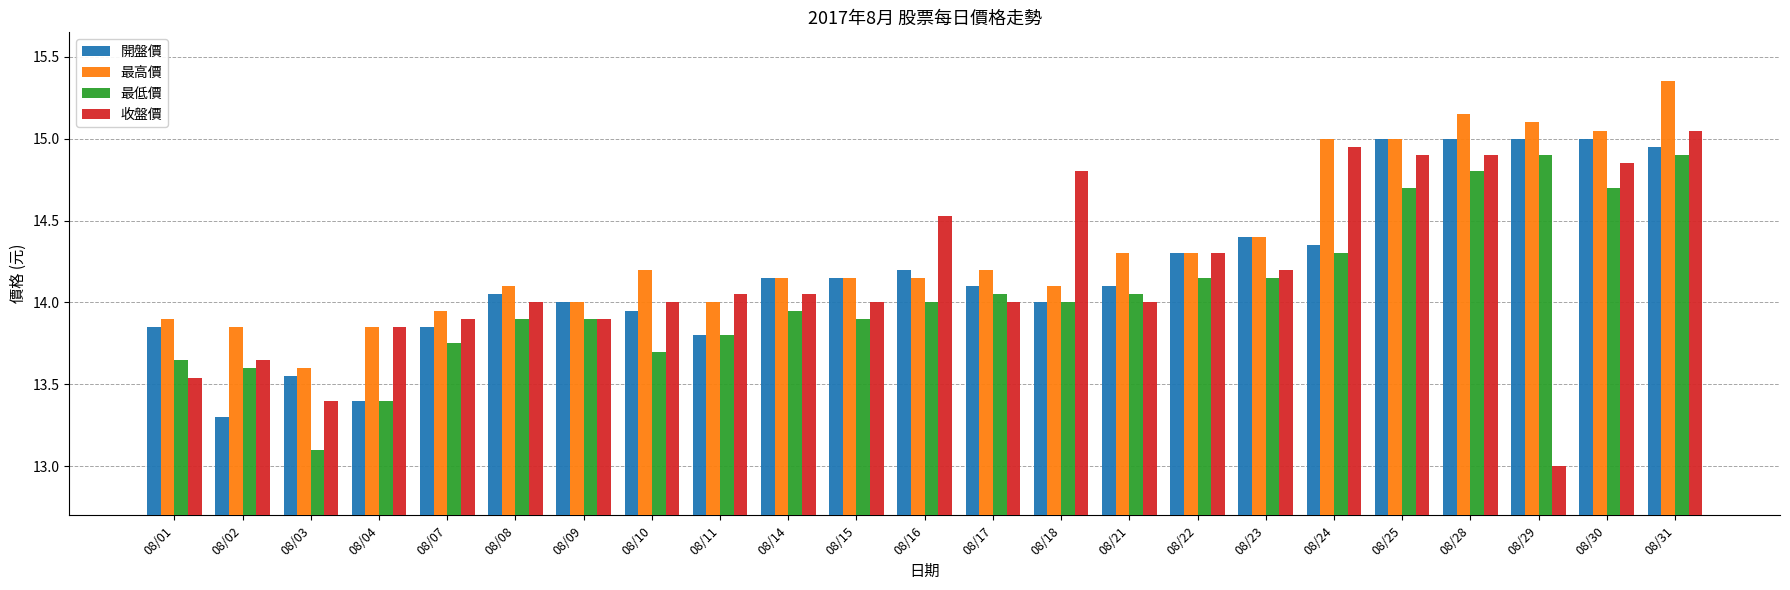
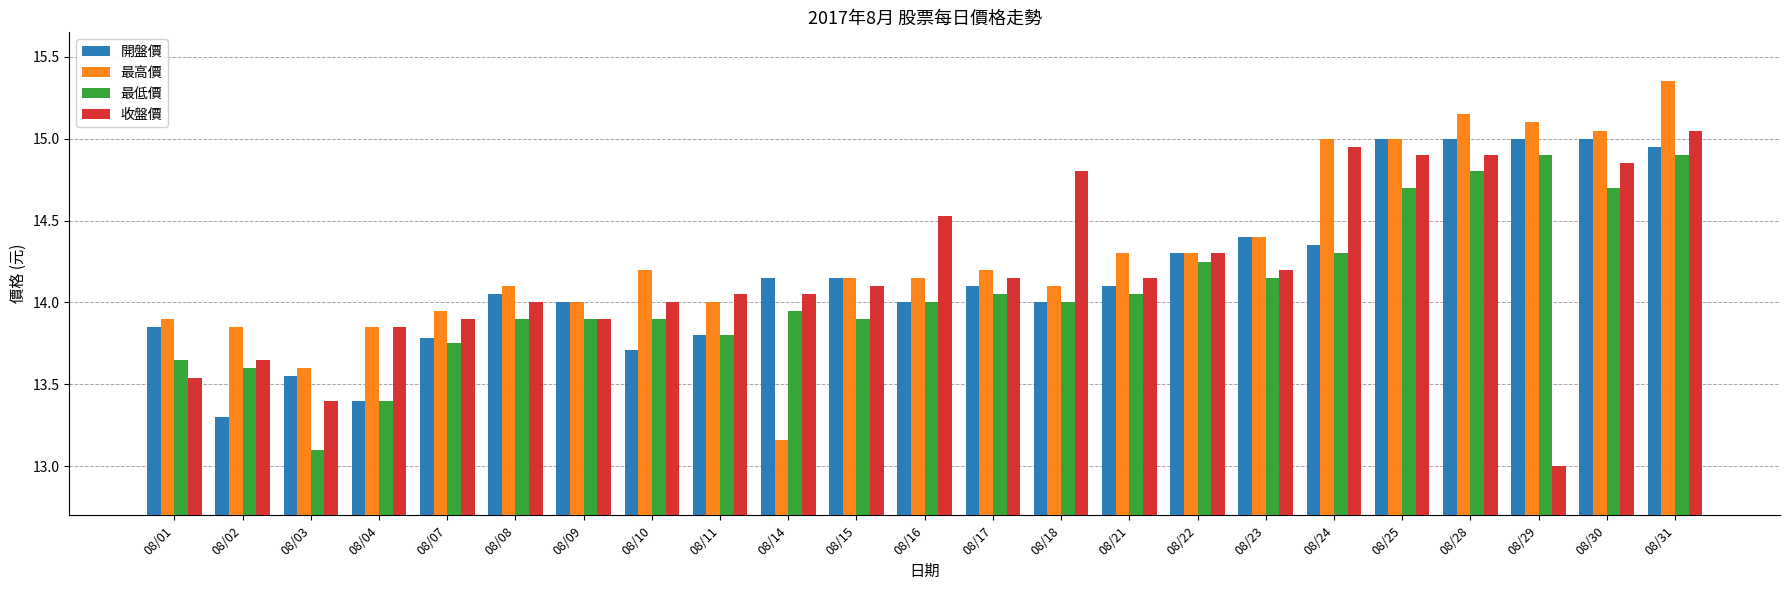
開盤價, 08/07: 13.85 -> 13.78
開盤價, 08/10: 13.95 -> 13.71
最低價, 08/10: 13.7 -> 13.9
最高價, 08/14: 14.15 -> 13.16
收盤價, 08/15: 14.0 -> 14.1
開盤價, 08/16: 14.2 -> 14.0
收盤價, 08/17: 14.00 -> 14.15
收盤價, 08/21: 14.00 -> 14.15
最低價, 08/22: 14.15 -> 14.25
